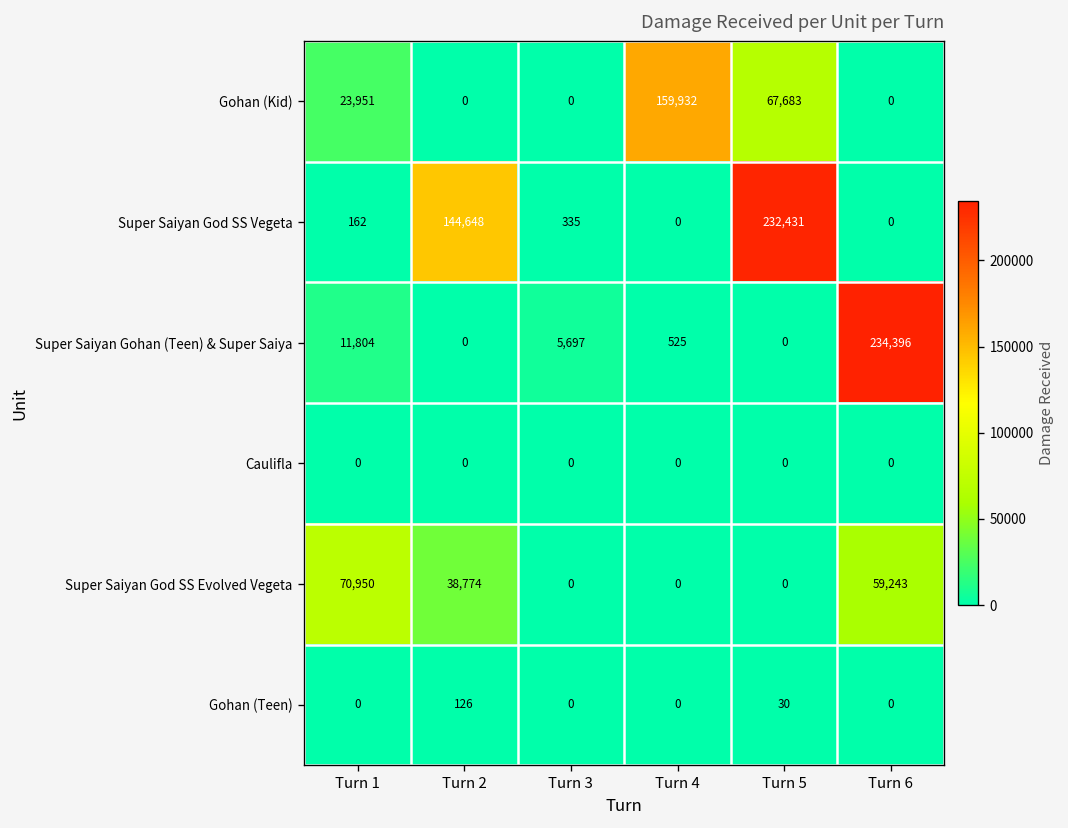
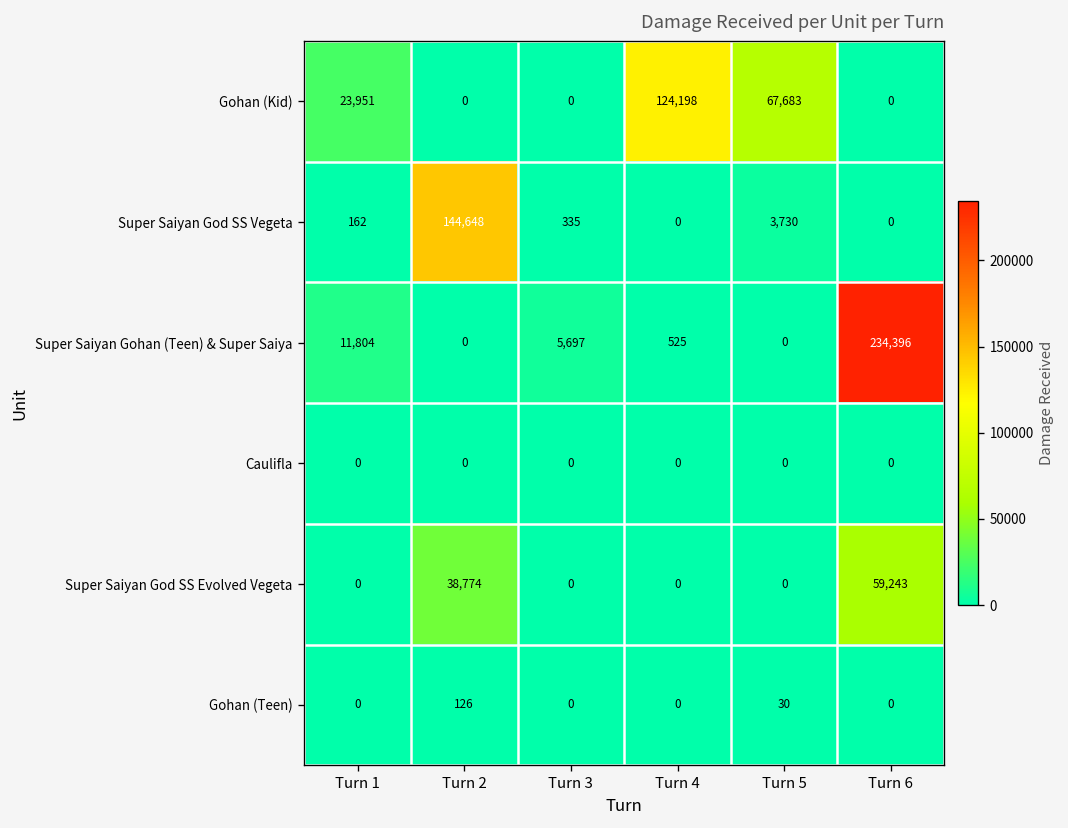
Gohan (Kid), Turn 4: 159,932 -> 124,198
Super Saiyan God SS Vegeta, Turn 5: 232,431 -> 3,730
Super Saiyan God SS Evolved Vegeta, Turn 1: 70,950 -> 0
